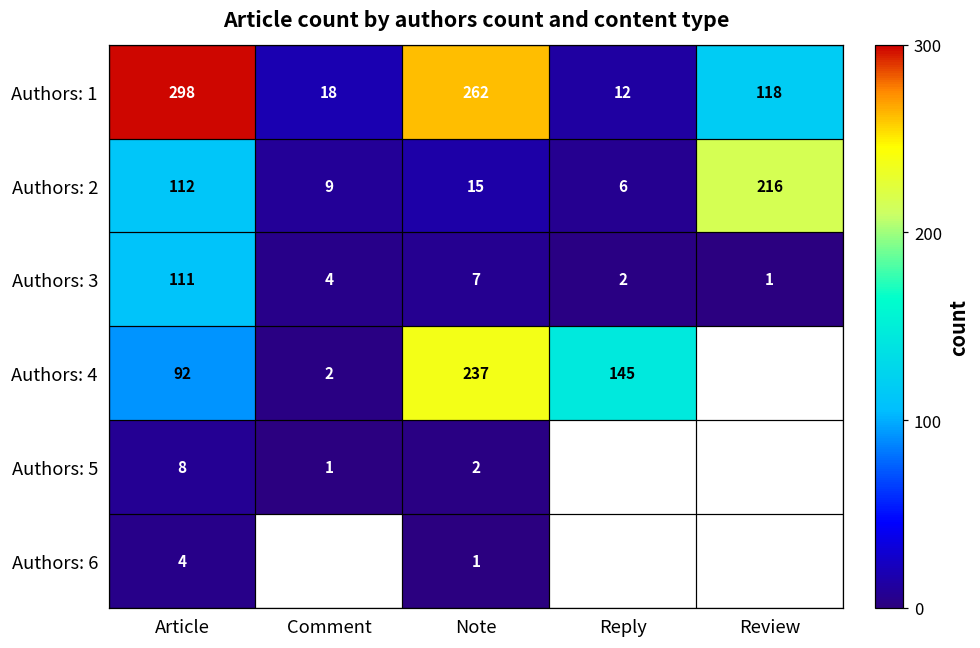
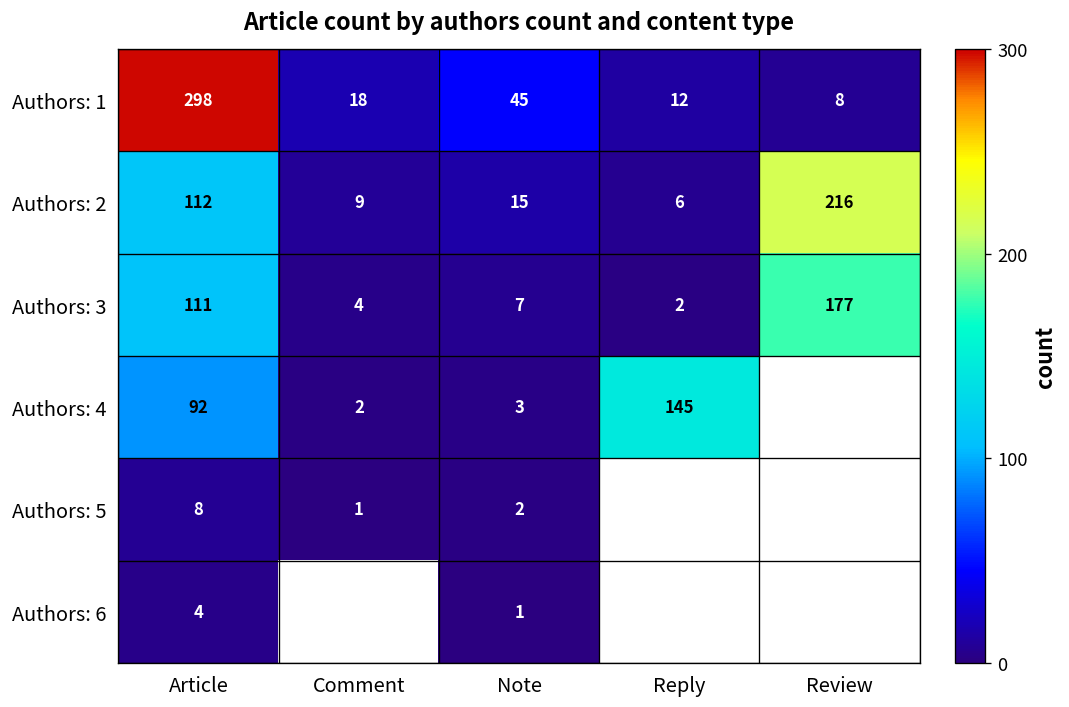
Authors: 1, Note: 262 -> 45
Authors: 1, Review: 118 -> 8
Authors: 3, Review: 1 -> 177
Authors: 4, Note: 237 -> 3
